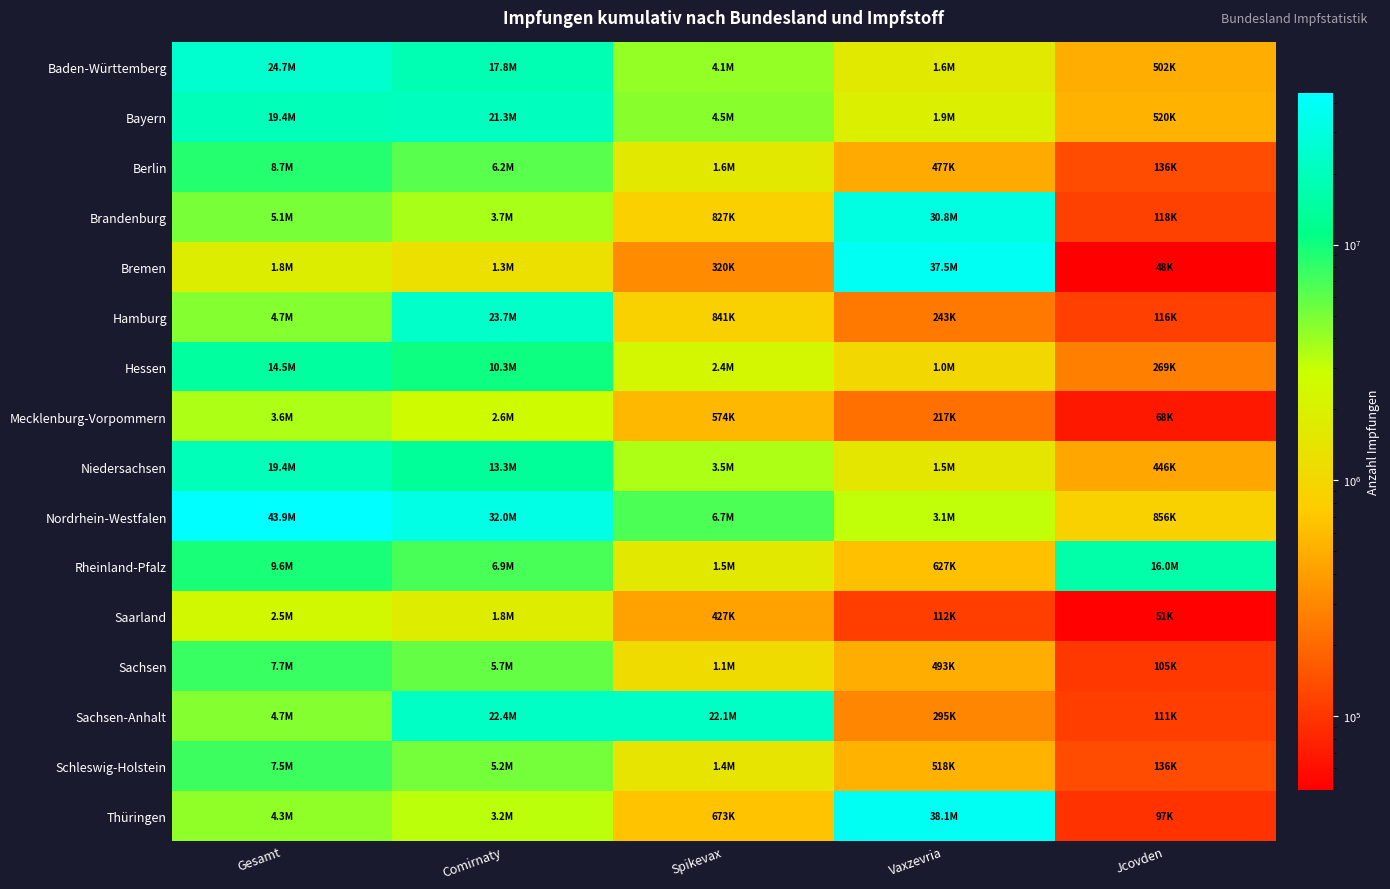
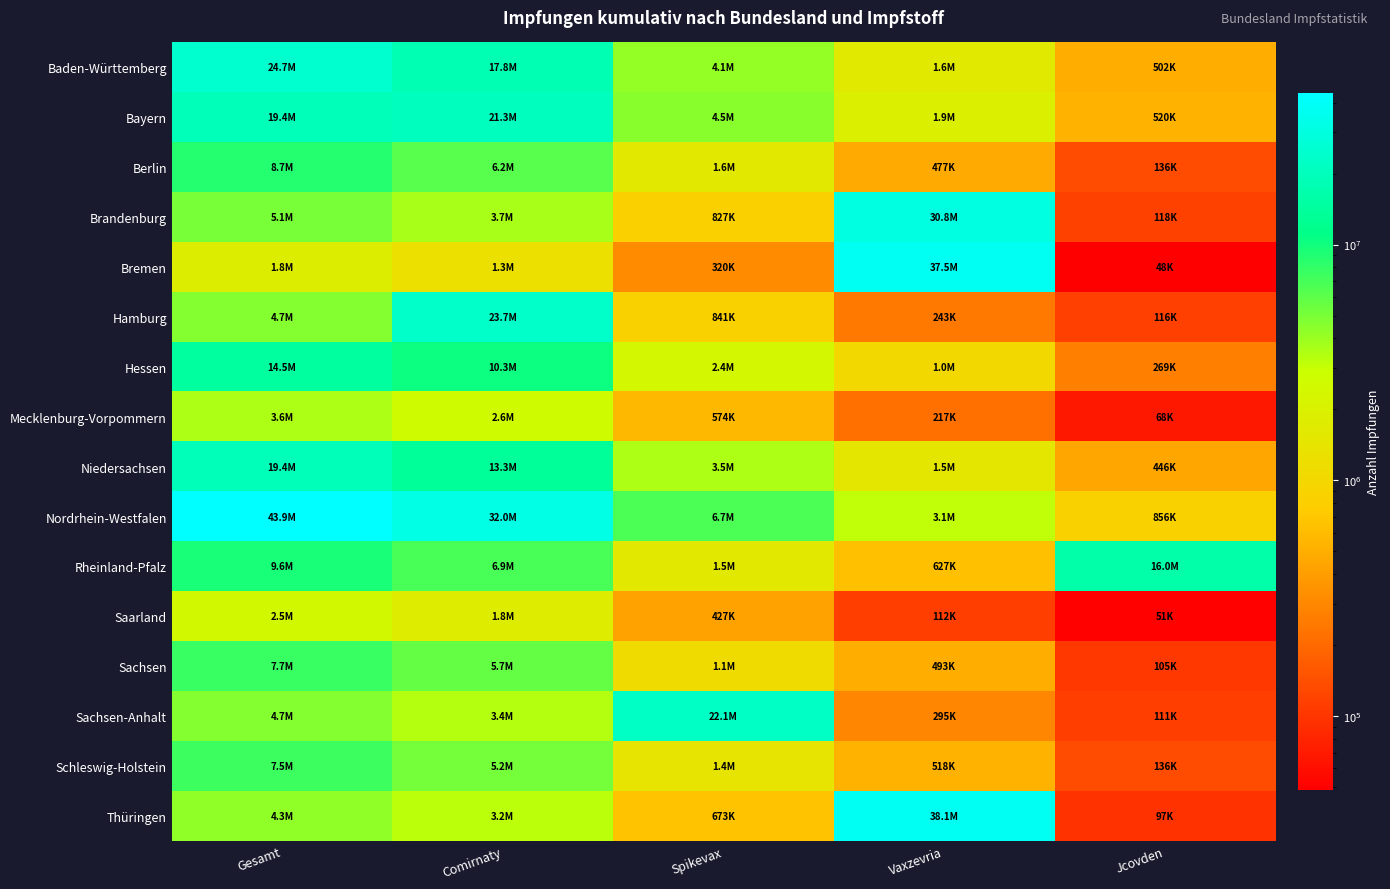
Sachsen-Anhalt, Comirnaty: 22.4M -> 3.4M
